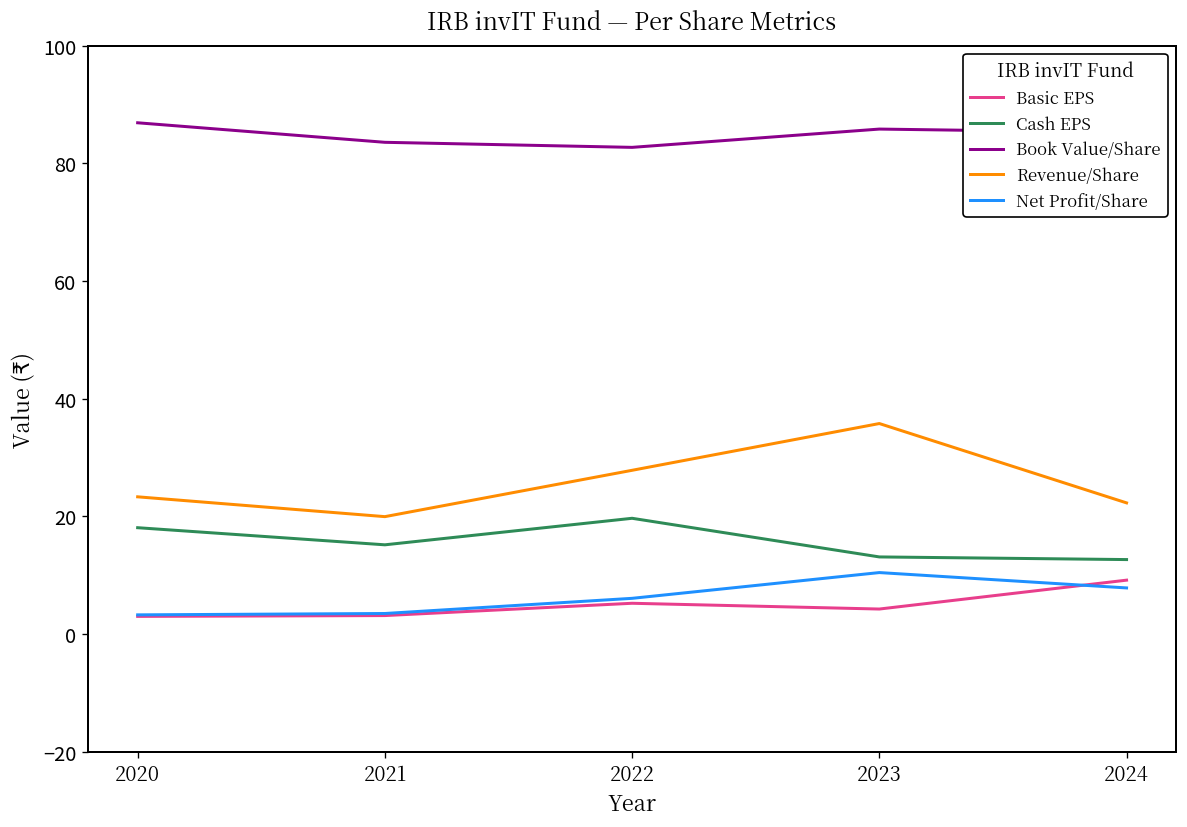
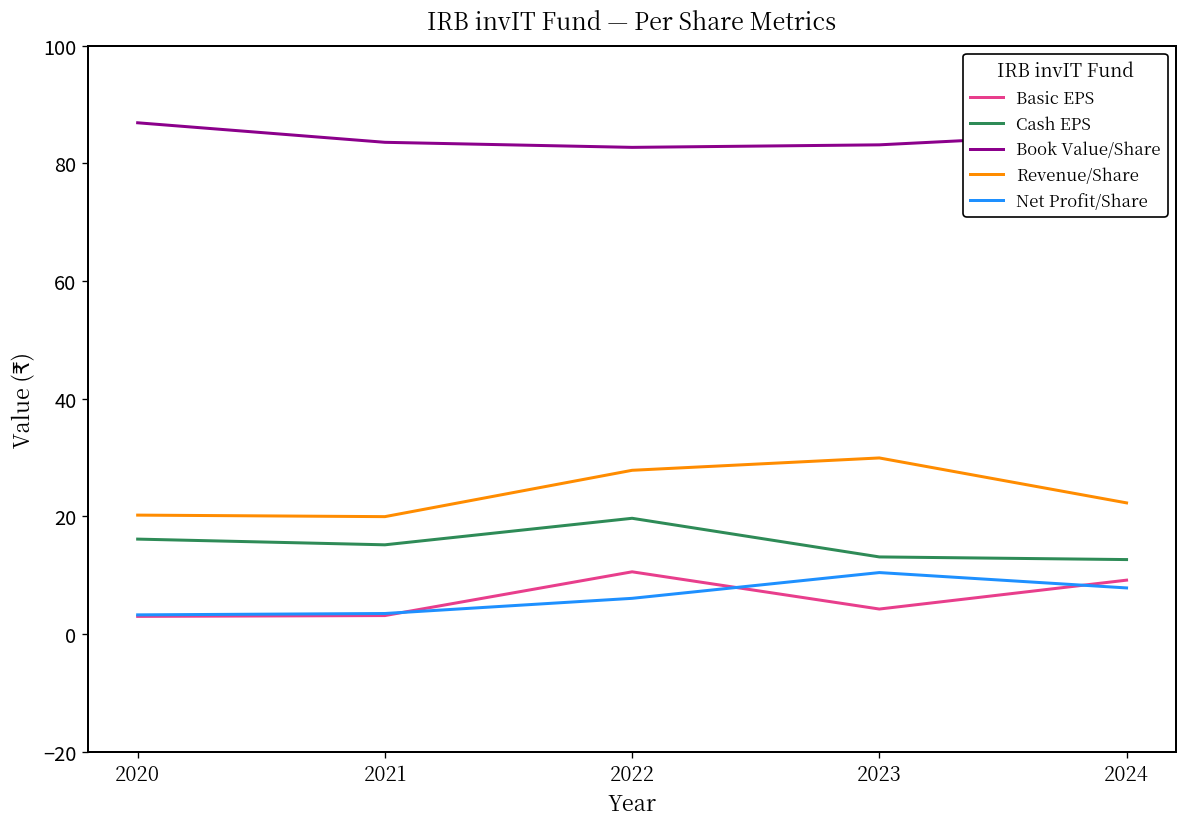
Cash EPS, 2020: 18 -> 16
Revenue/Share, 2020: 23 -> 20
Basic EPS, 2022: 5 -> 11
Book Value/Share, 2023: 86 -> 83
Revenue/Share, 2023: 36 -> 30
